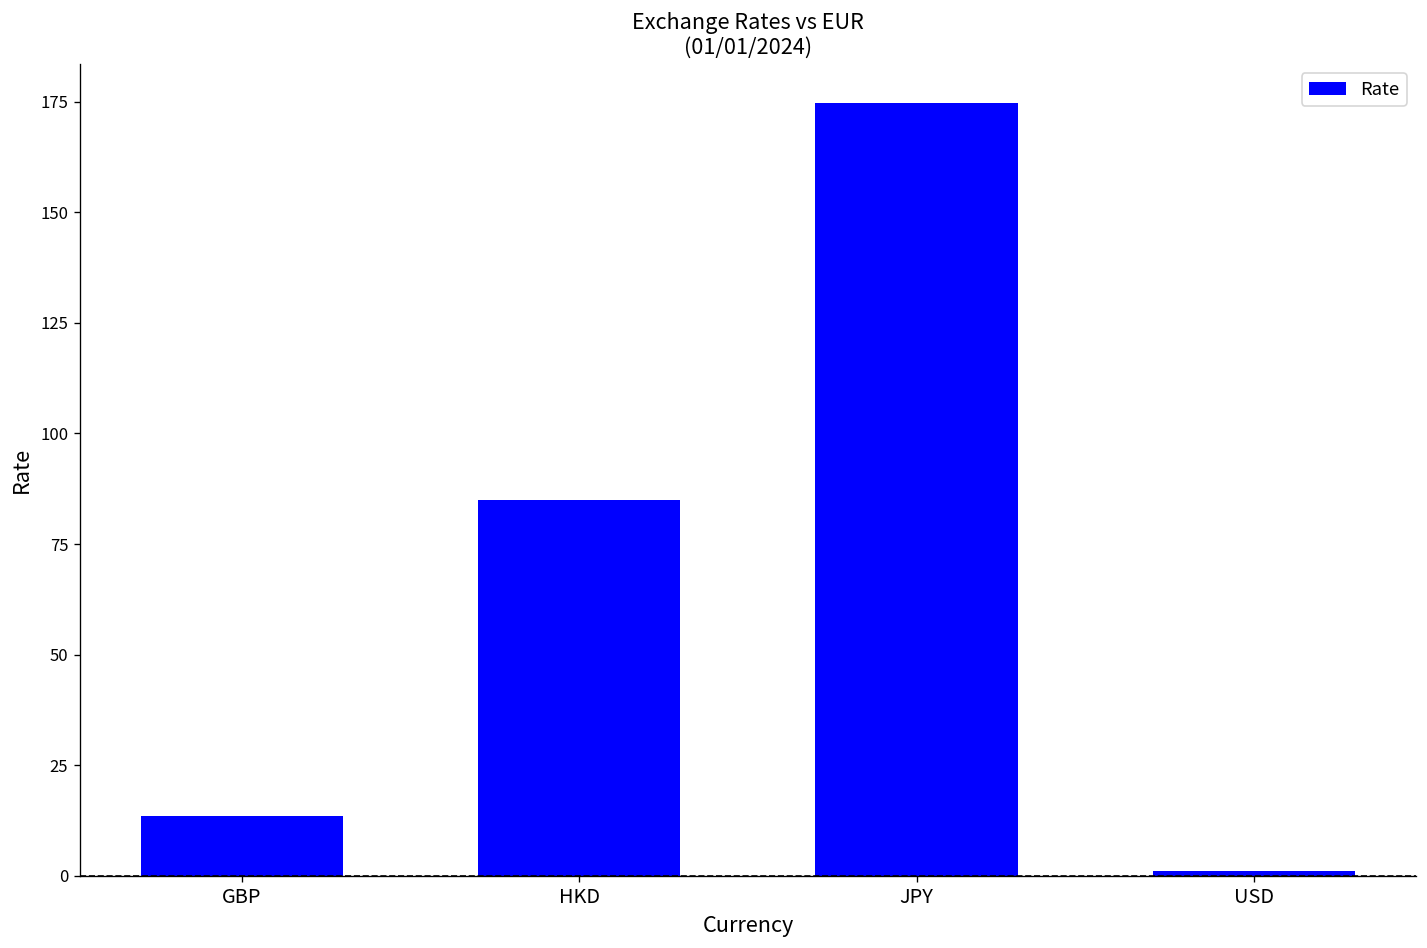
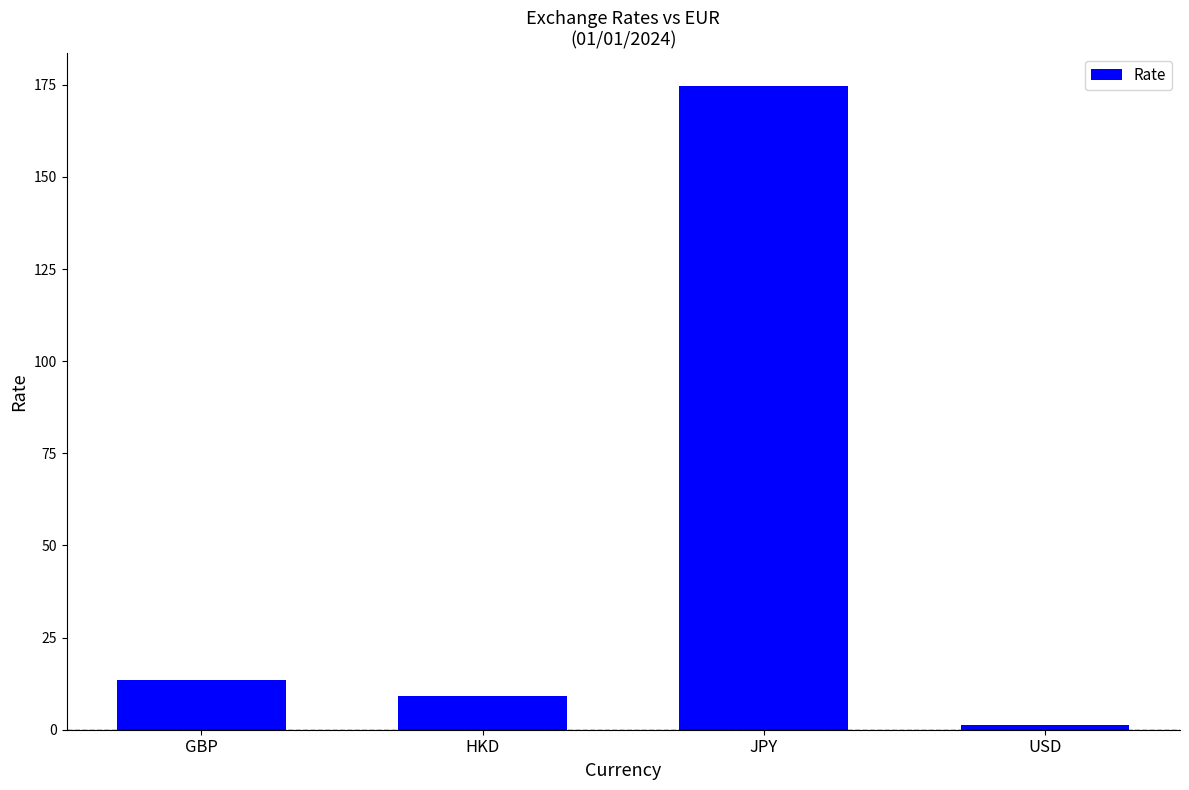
HKD: 85 -> 9
